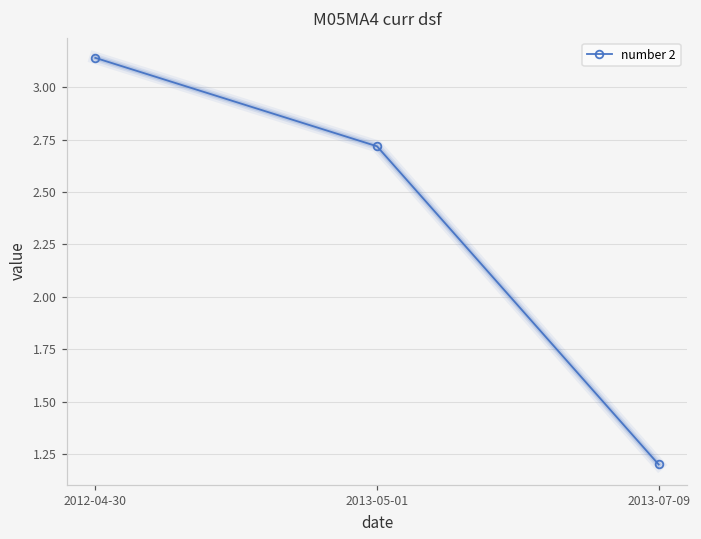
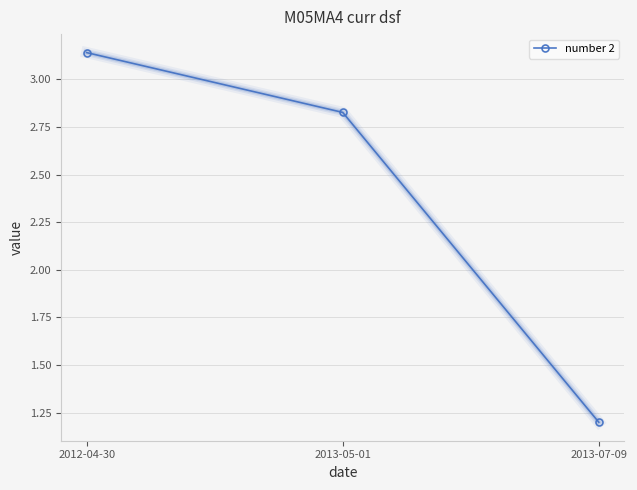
2013-05-01: 2.72 -> 2.83
